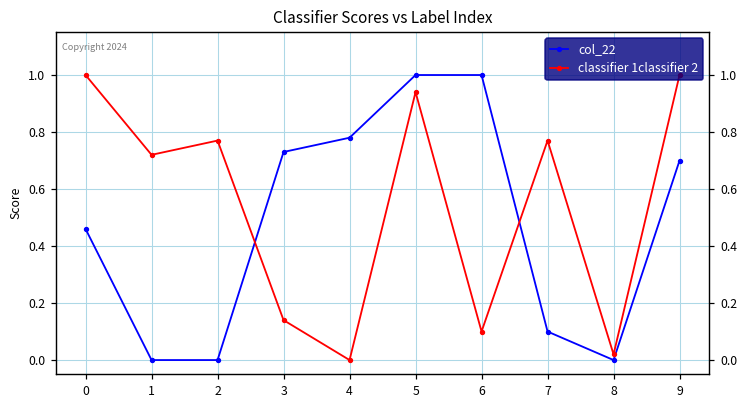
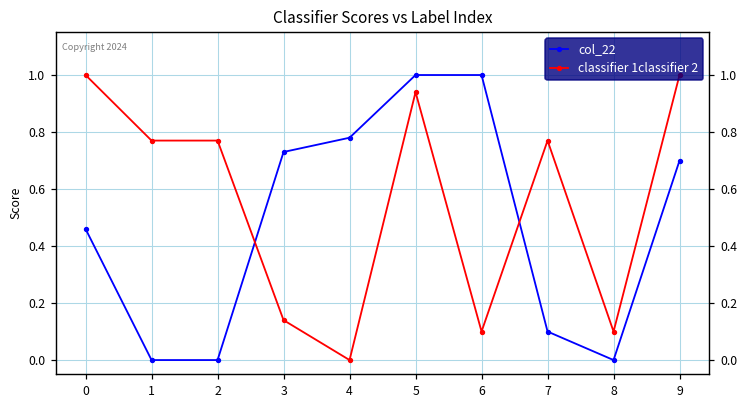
classifier 1classifier 2, 1: 0.72 -> 0.77
classifier 1classifier 2, 8: 0.02 -> 0.10
